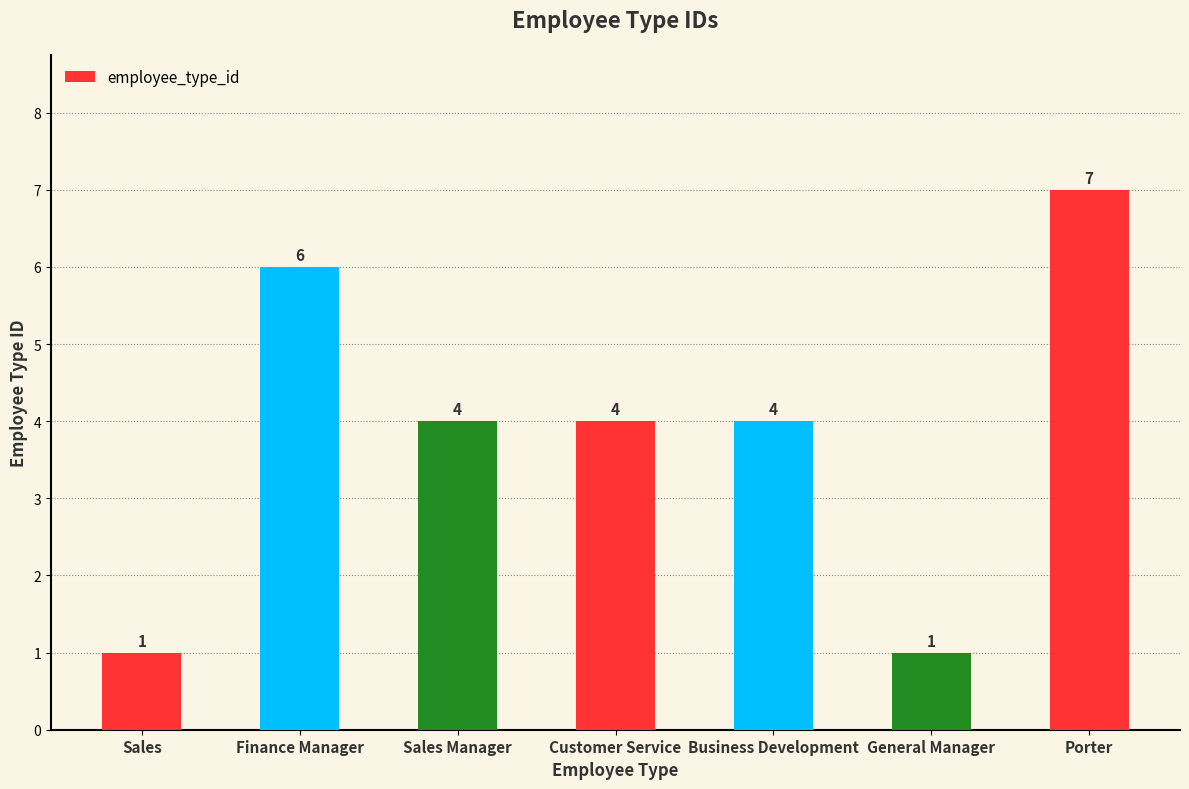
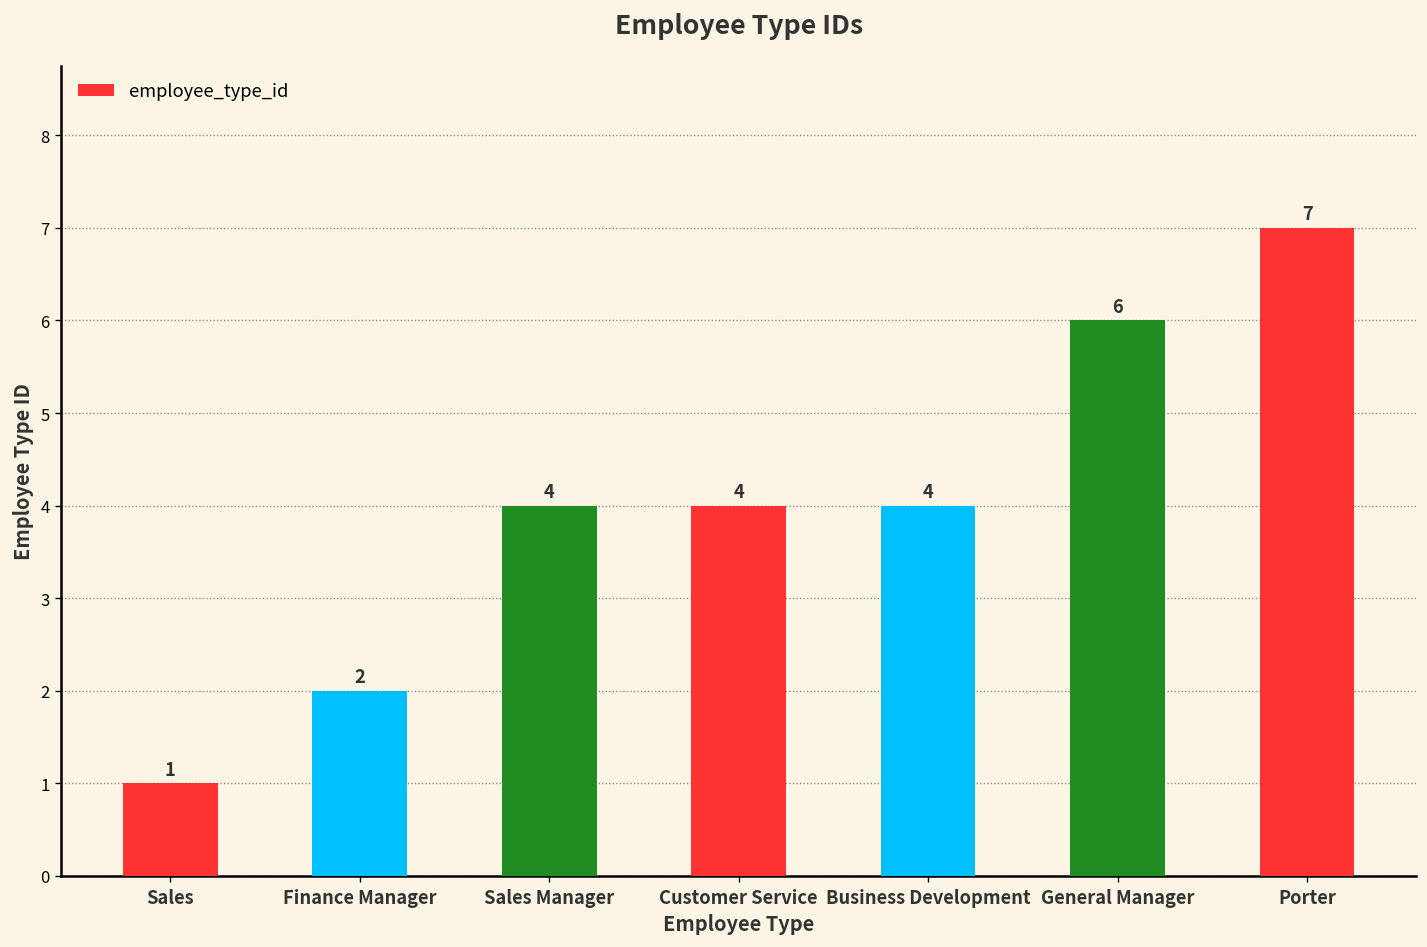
Finance Manager: 6 -> 2
General Manager: 1 -> 6
